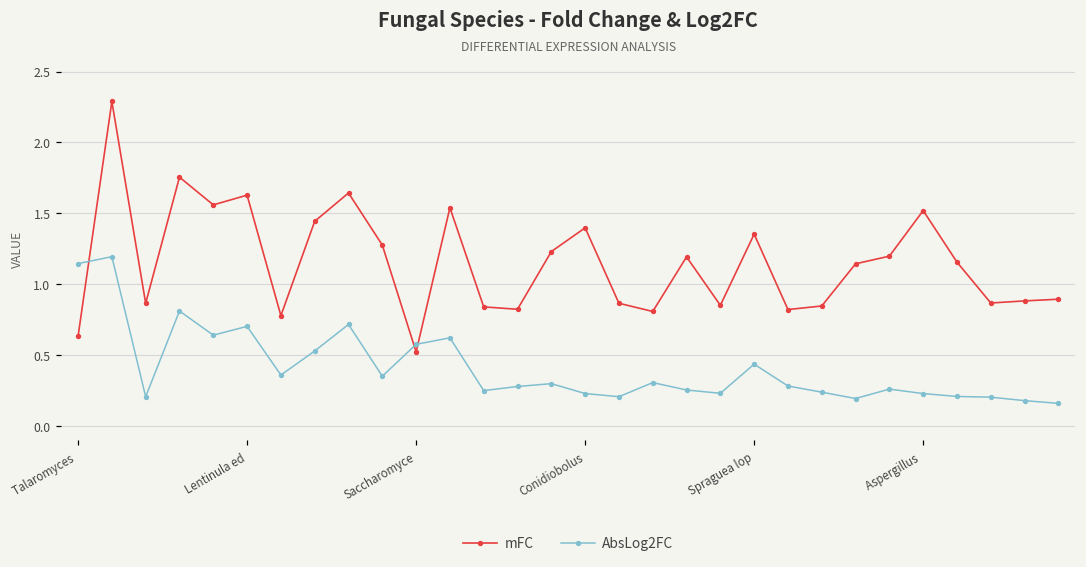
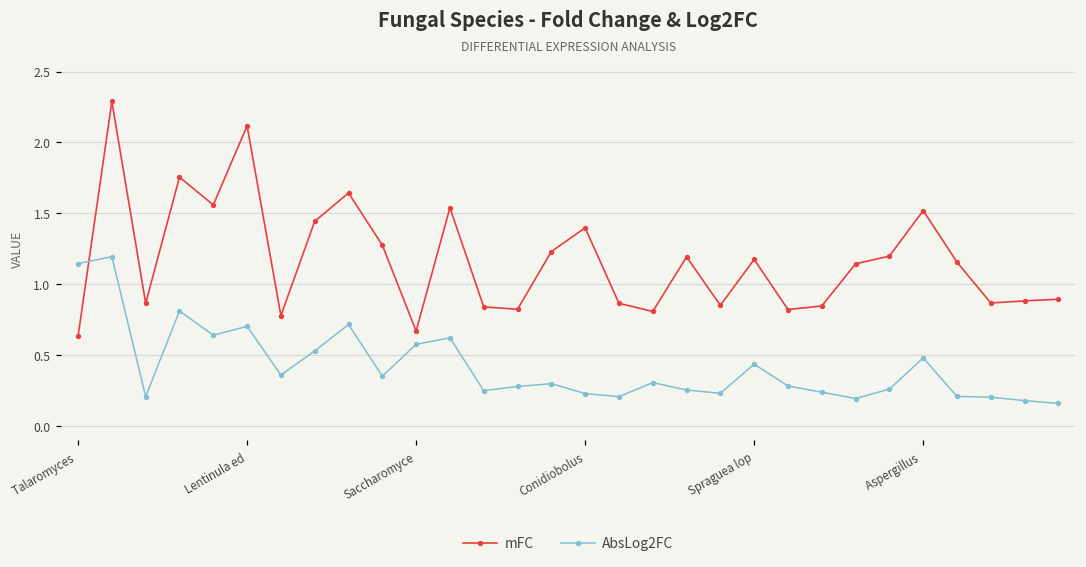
mFC, Lentinula ed: 1.63 -> 2.12
mFC, Saccharomyce: 0.52 -> 0.67
mFC, Spraguea lop: 1.35 -> 1.18
AbsLog2FC, Aspergillus: 0.23 -> 0.48
